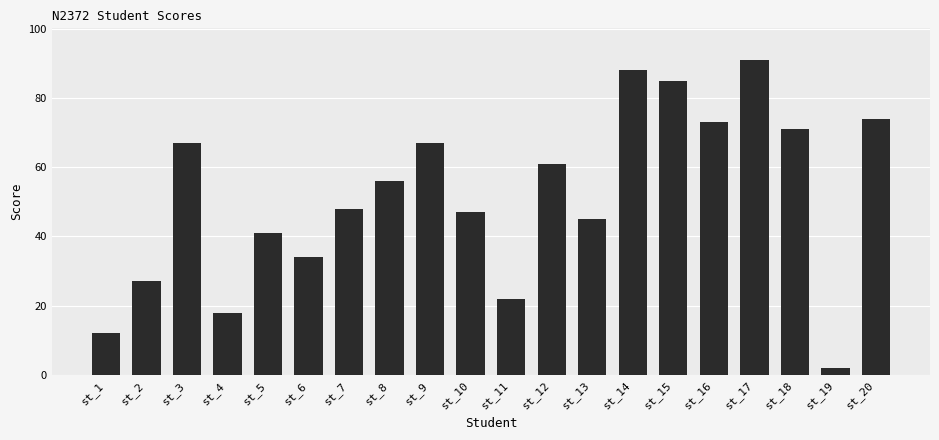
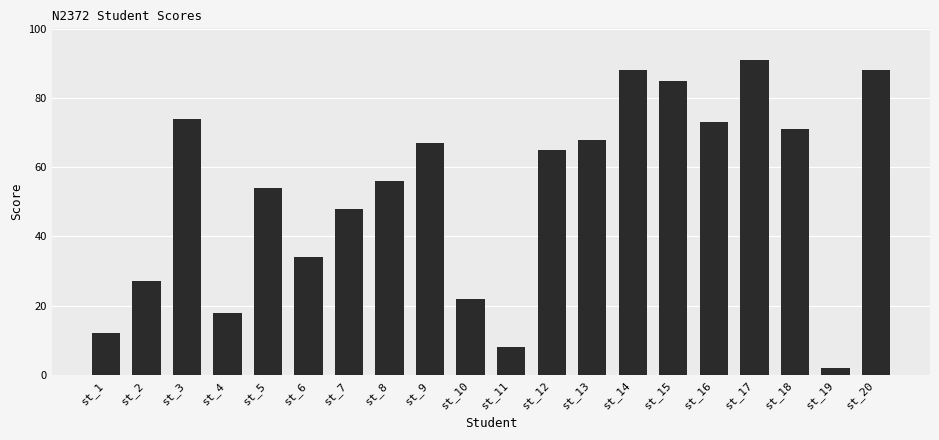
st_3: 67 -> 74
st_5: 41 -> 54
st_10: 47 -> 22
st_11: 22 -> 8
st_12: 61 -> 65
st_13: 45 -> 68
st_20: 74 -> 88
